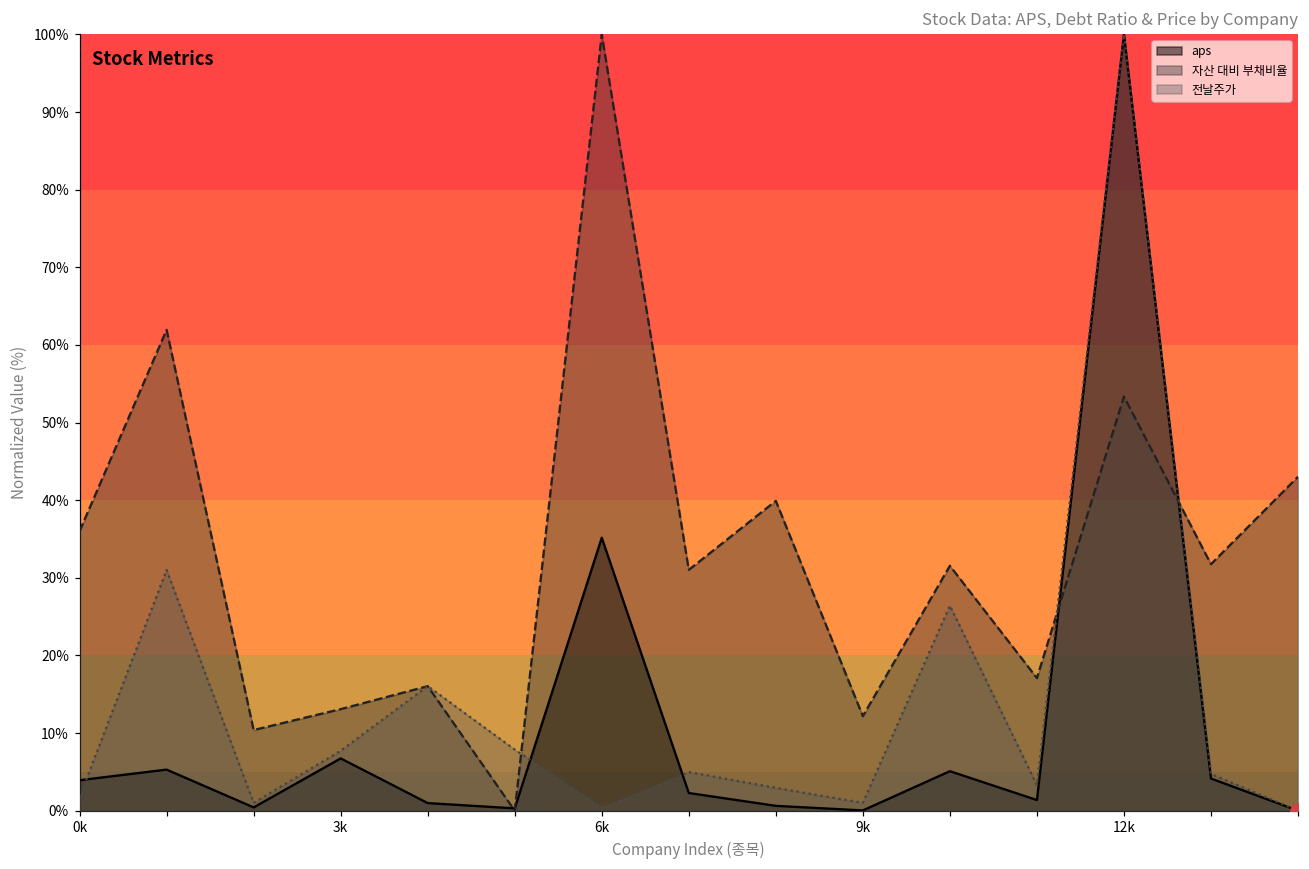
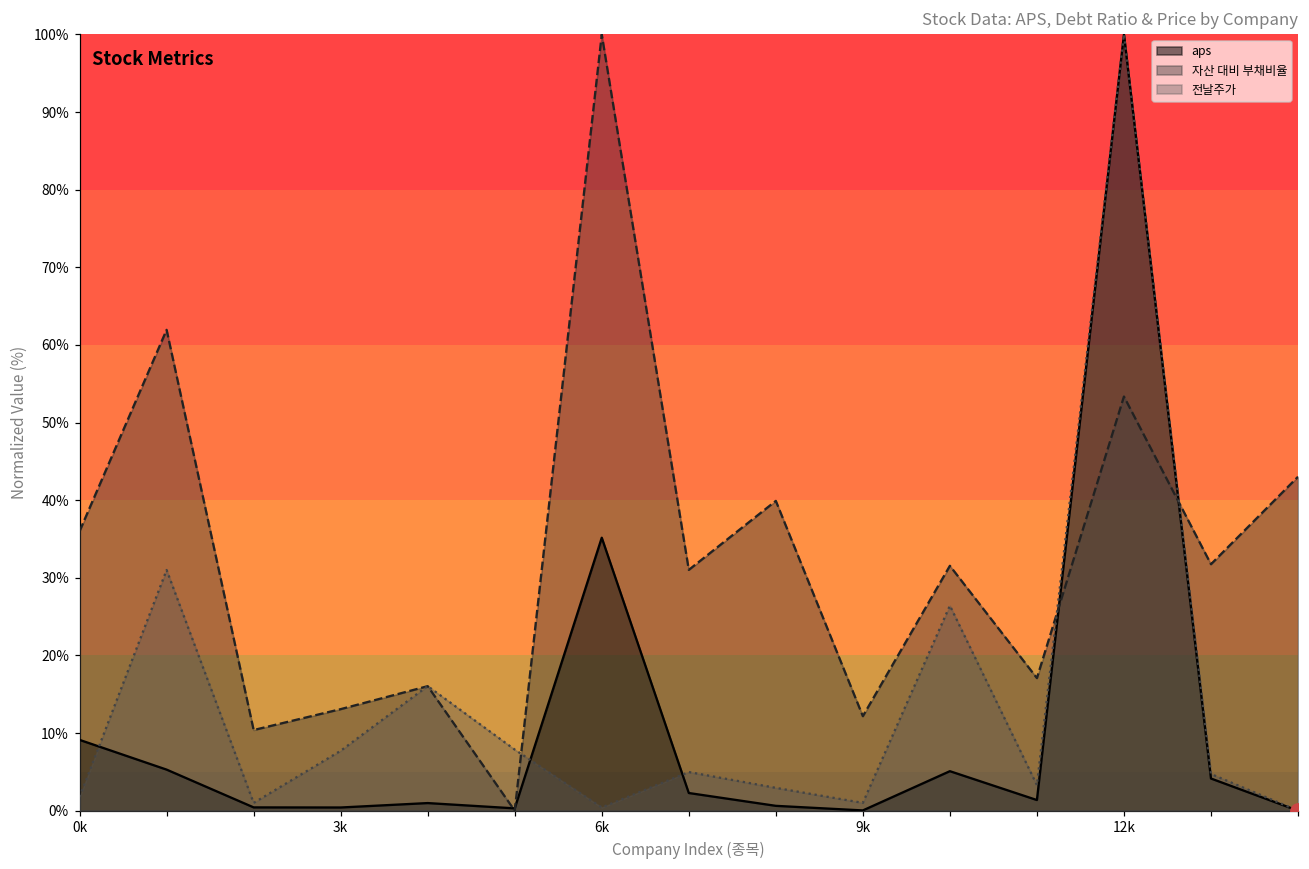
aps, 0k: 4% -> 9%
aps, 3k: 7% -> 0%
